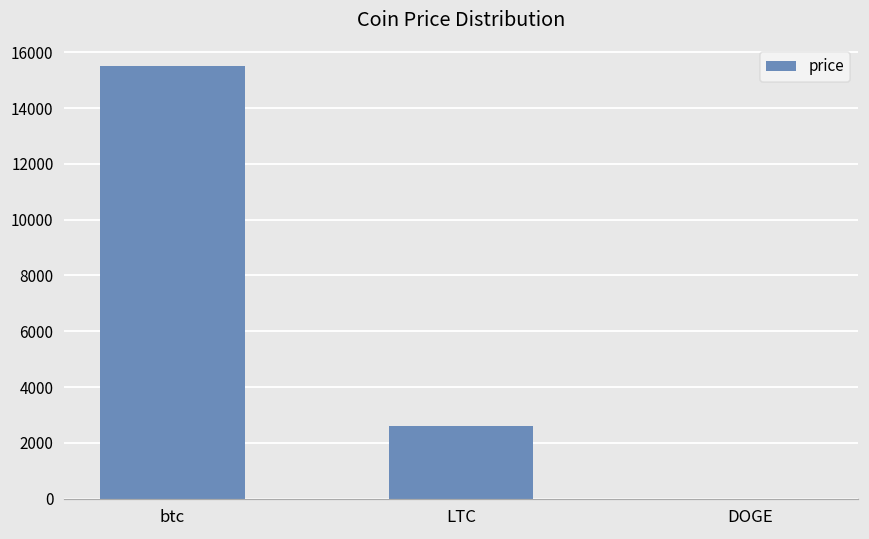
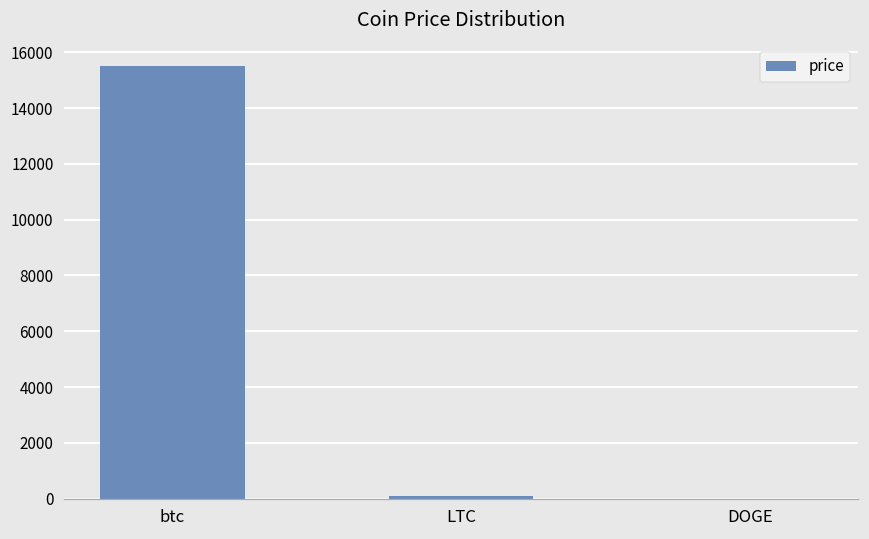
LTC: 2600 -> 100
